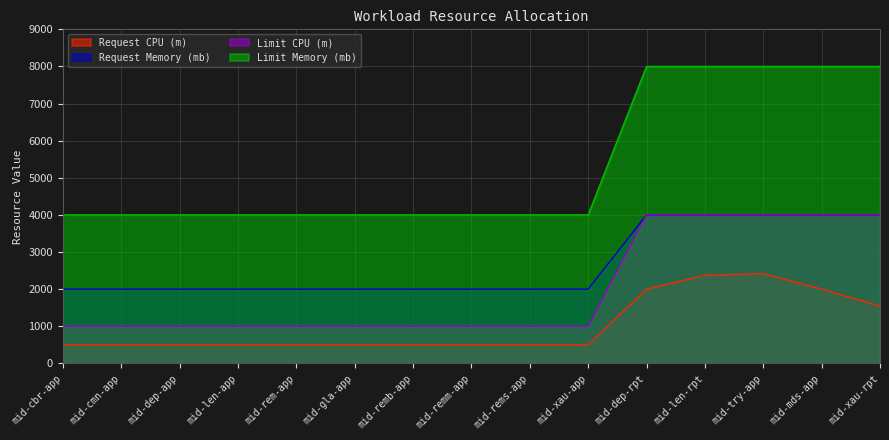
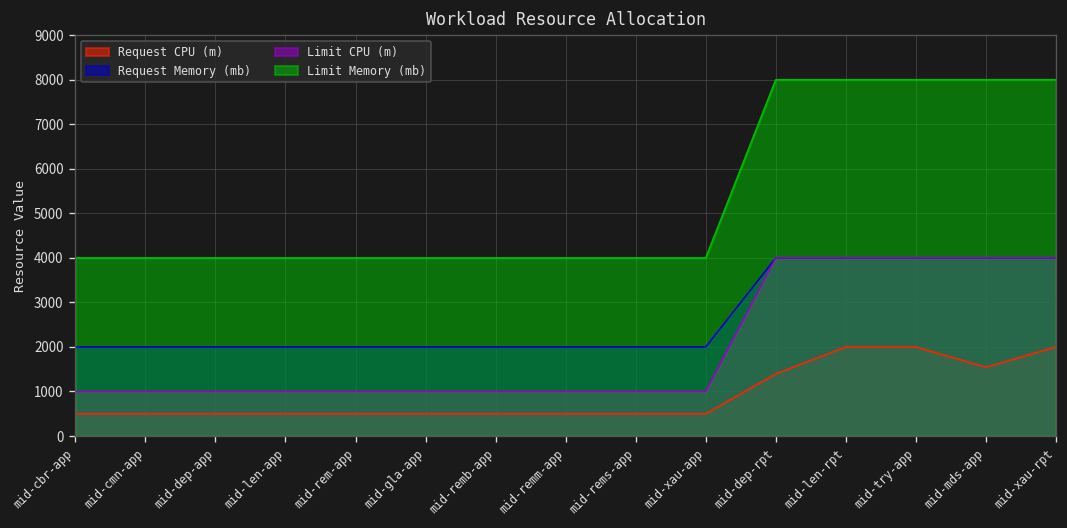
Request CPU (m), mid-dep-rpt: 2000 -> 1400
Request CPU (m), mid-len-rpt: 2400 -> 2000
Request CPU (m), mid-try-app: 2400 -> 2000
Request CPU (m), mid-mds-app: 2000 -> 1500
Request CPU (m), mid-xau-rpt: 1500 -> 2000
